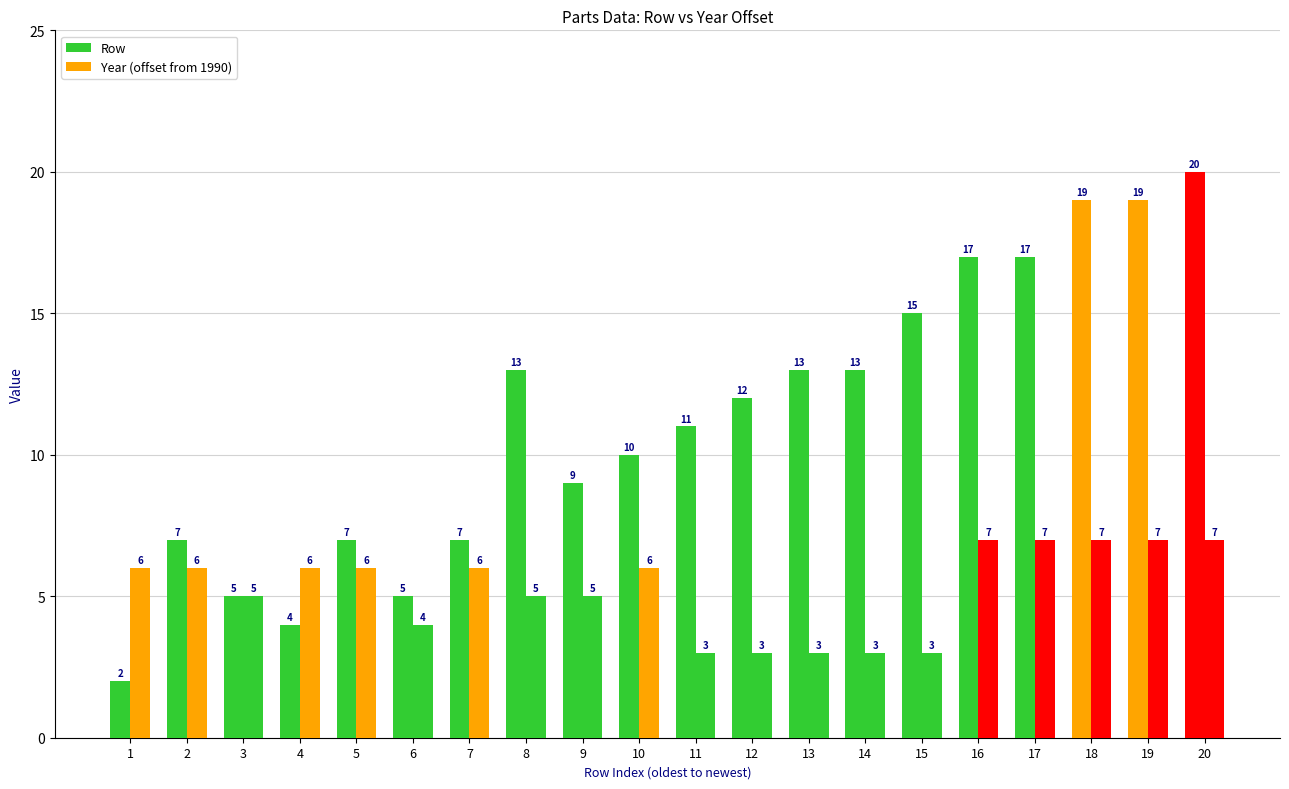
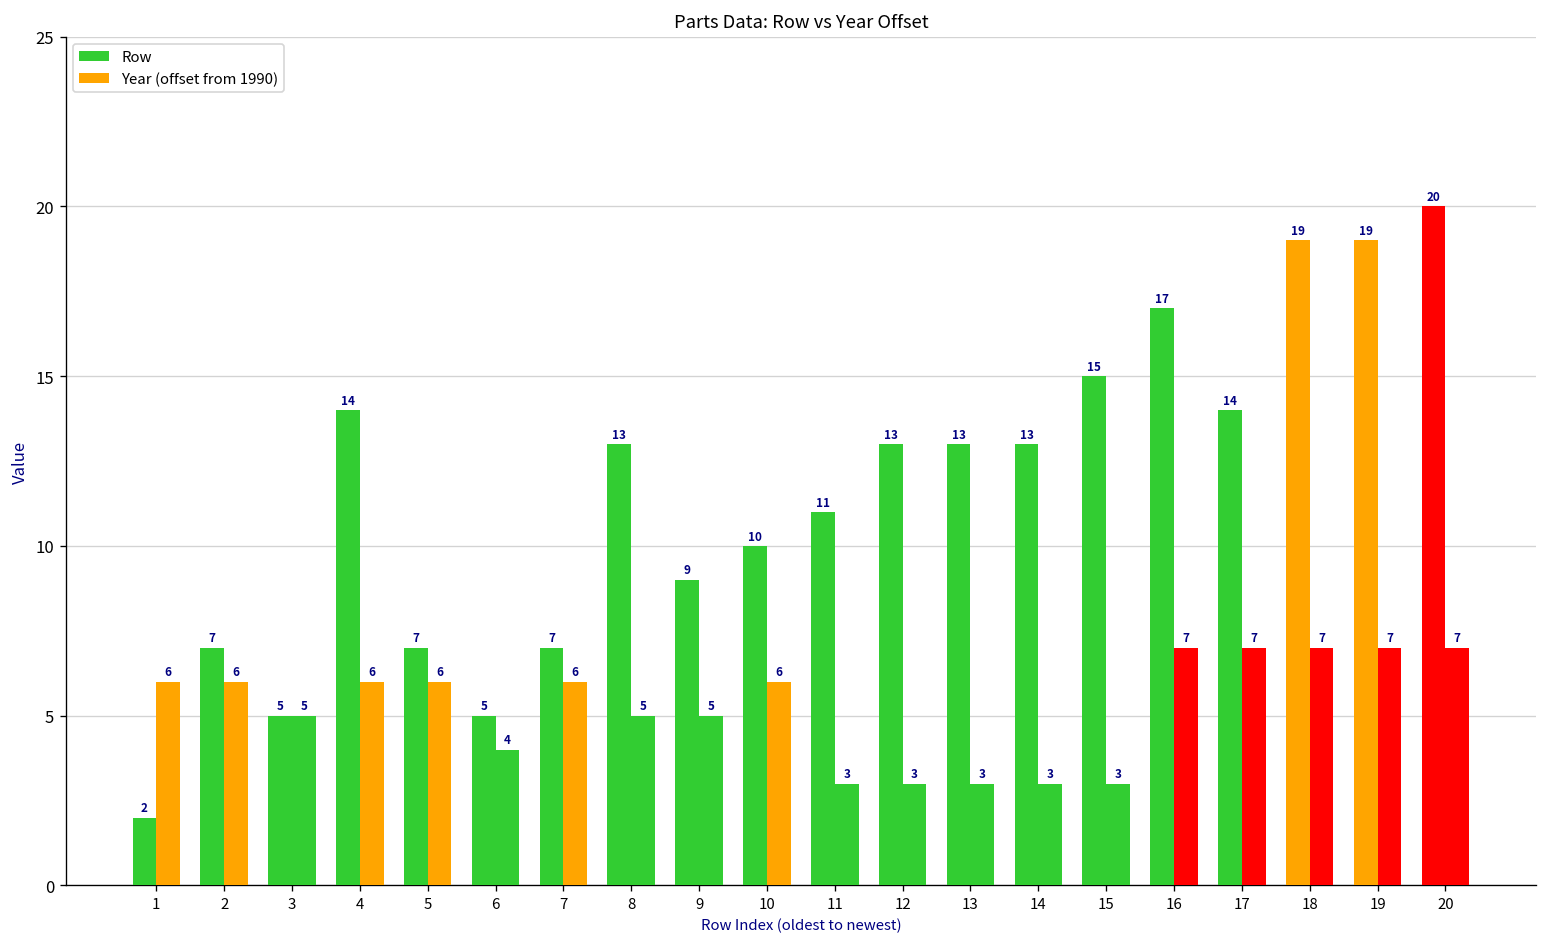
Row, 4: 4 -> 14
Row, 12: 12 -> 13
Row, 17: 17 -> 14
